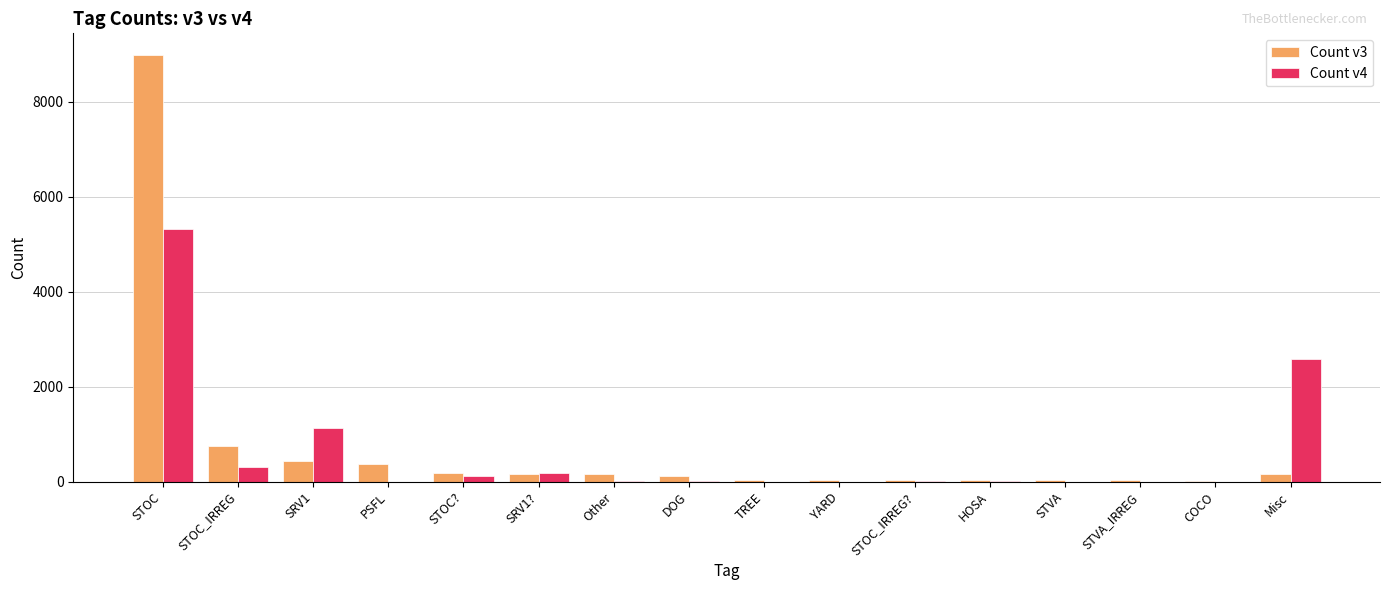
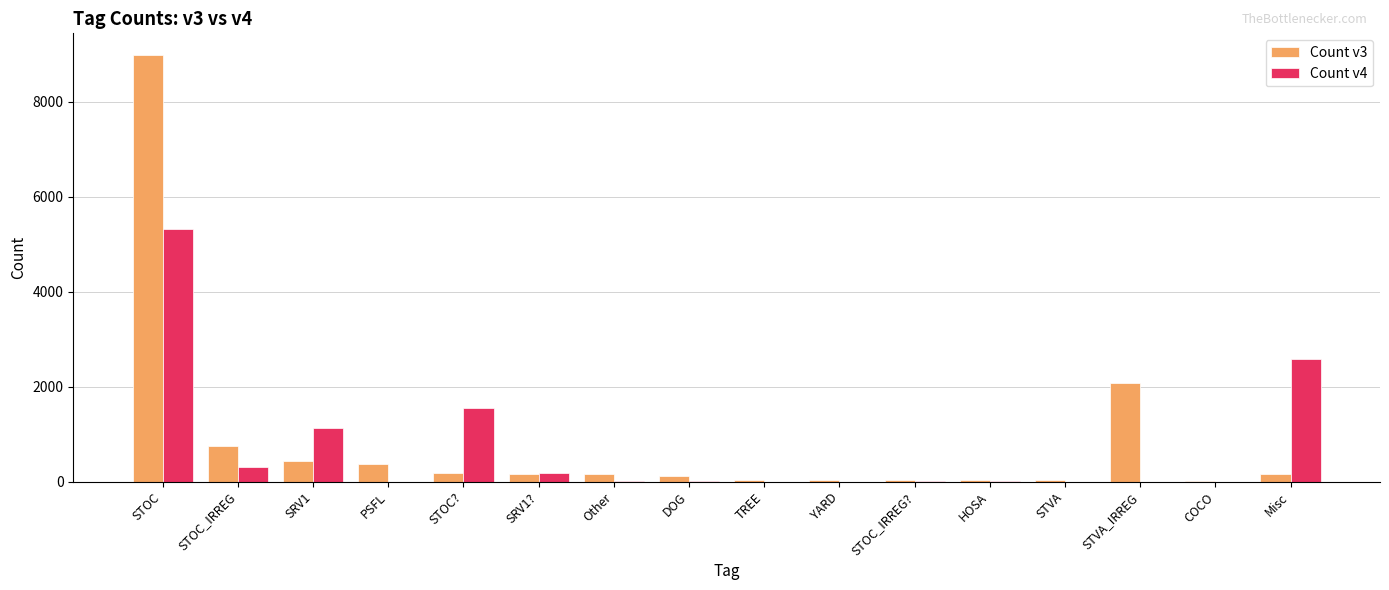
Count v4, STOC?: 100 -> 1500
Count v3, STVA_IRREG: 0 -> 2100
